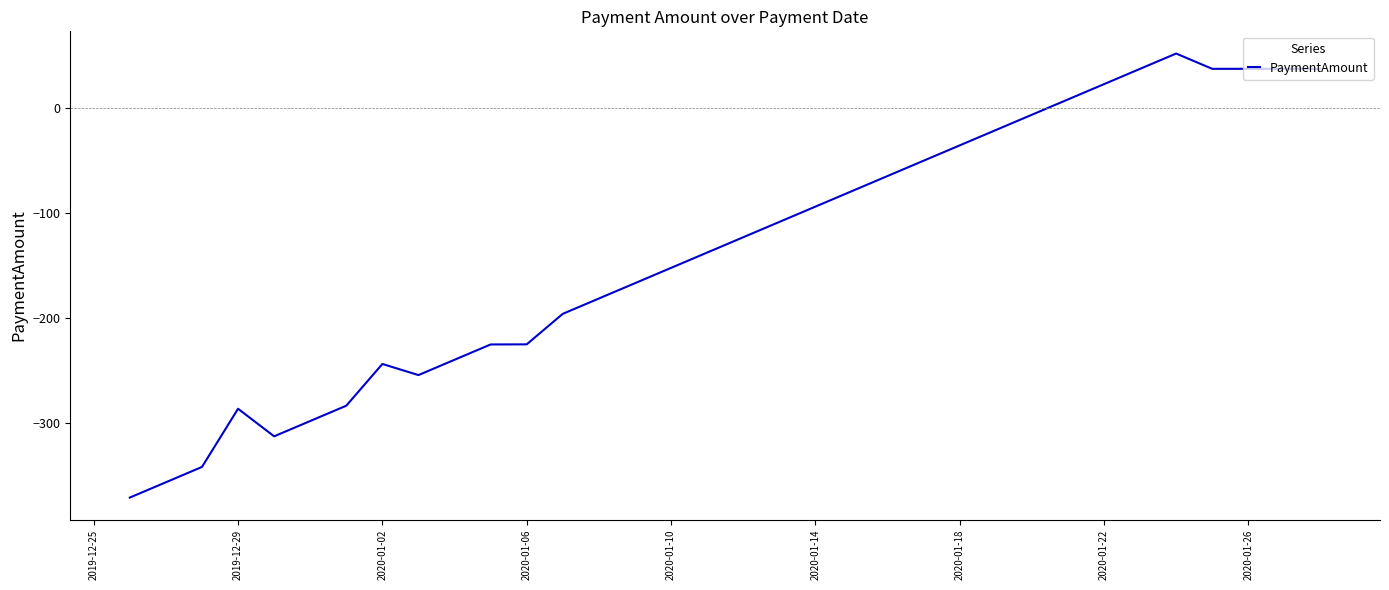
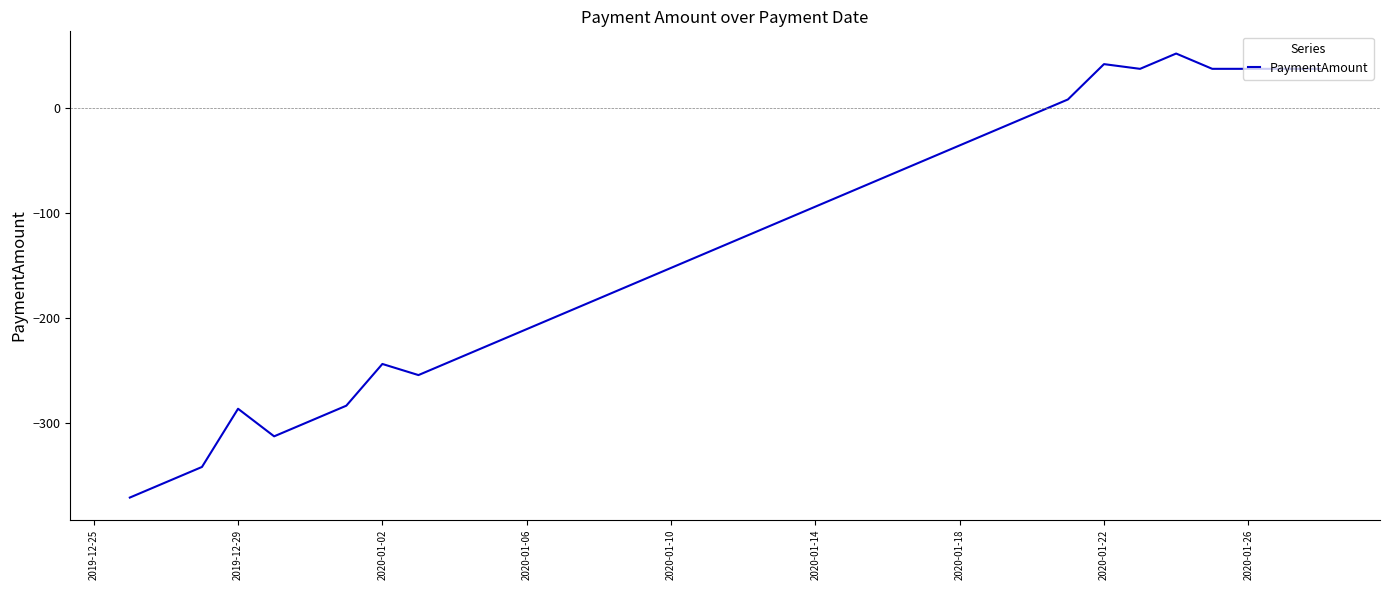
2020-01-06: -225 -> -211
2020-01-22: 23 -> 42
